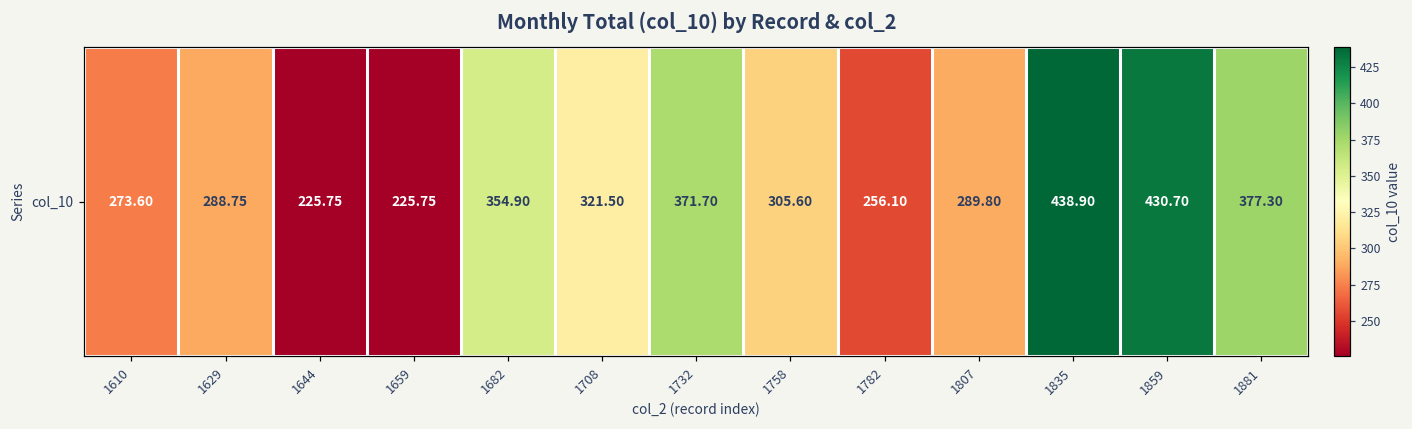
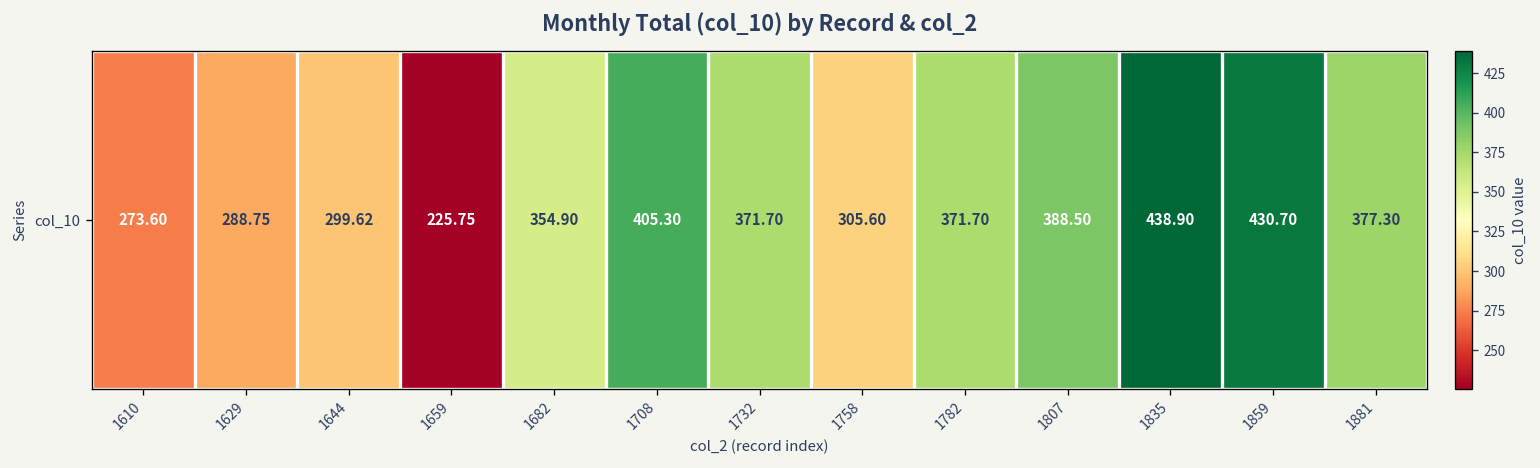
col_10, 1644: 225.75 -> 299.62
col_10, 1708: 321.50 -> 405.30
col_10, 1782: 256.10 -> 371.70
col_10, 1807: 289.80 -> 388.50
